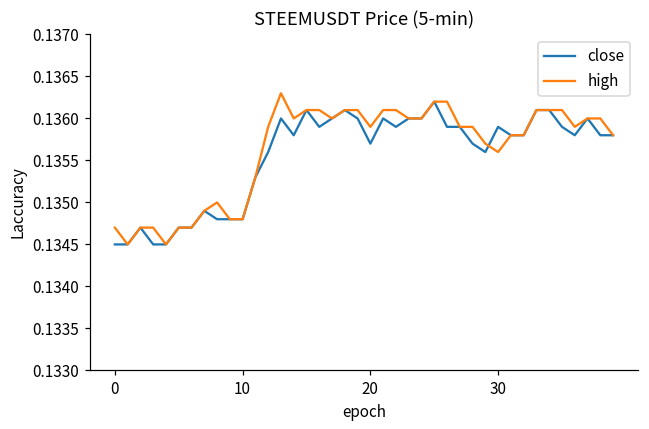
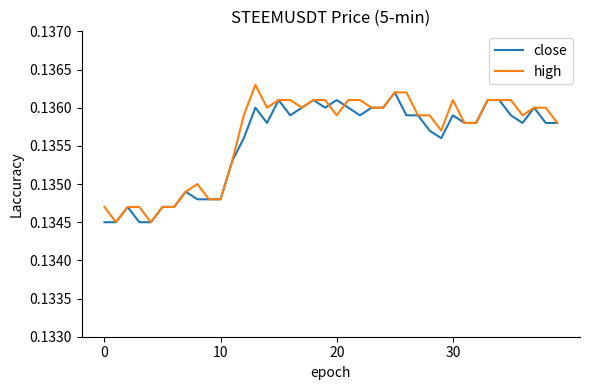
close, 20: 0.1357 -> 0.1361
high, 30: 0.1356 -> 0.1361
